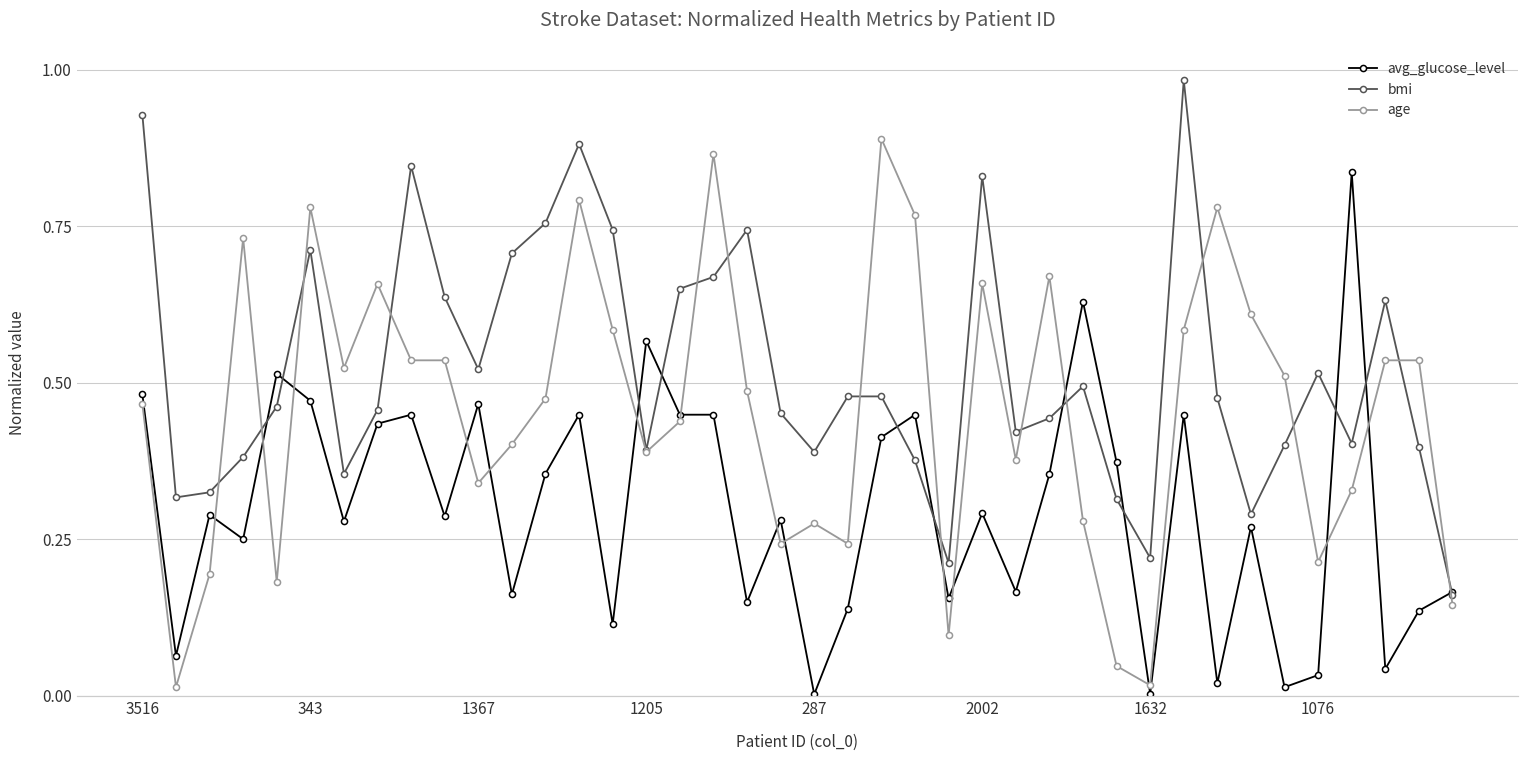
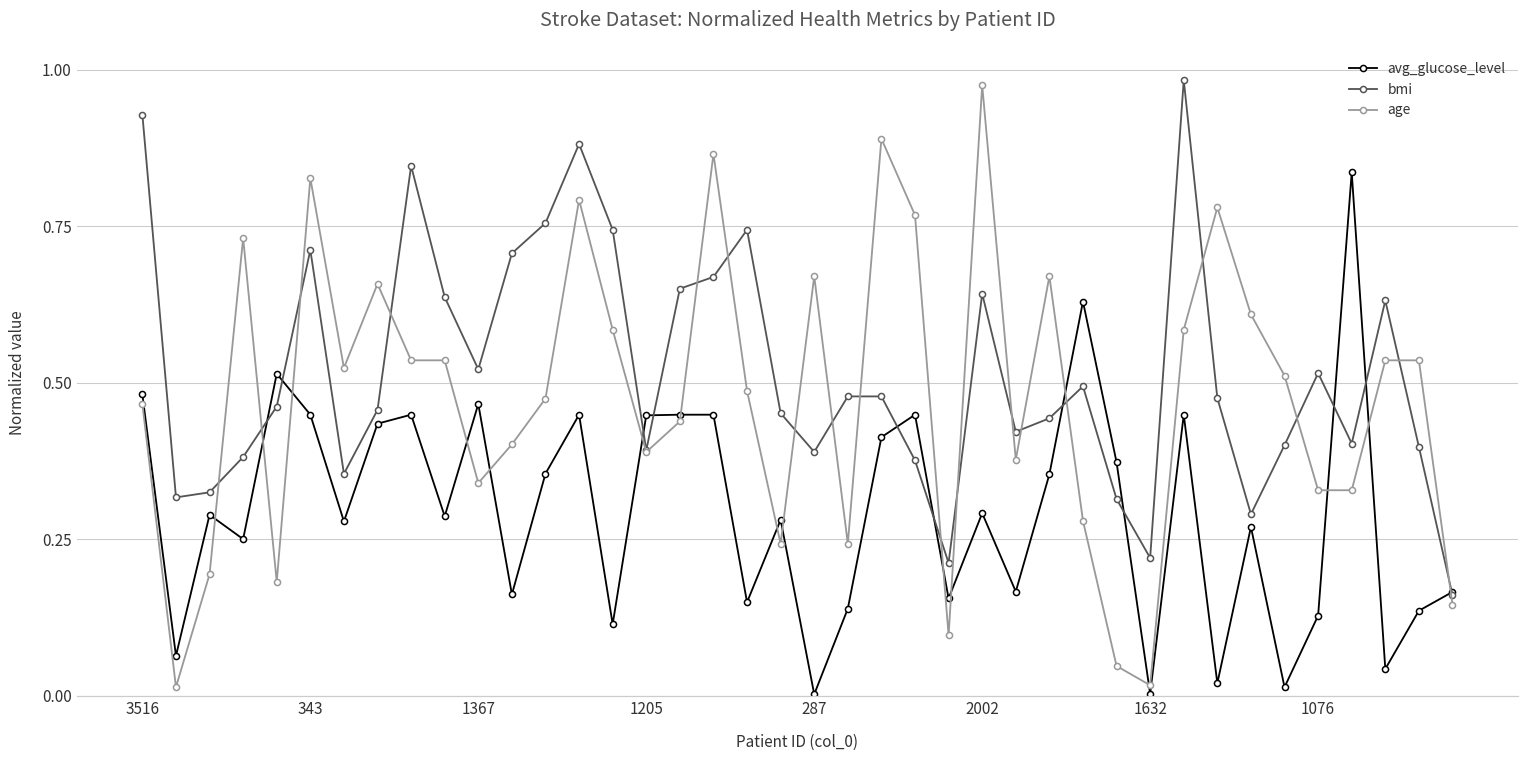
avg_glucose_level, 343: 0.47 -> 0.45
age, 343: 0.78 -> 0.83
avg_glucose_level, 1205: 0.57 -> 0.45
age, 287: 0.28 -> 0.67
bmi, 2002: 0.83 -> 0.64
age, 2002: 0.66 -> 0.98
avg_glucose_level, 1076: 0.03 -> 0.13
age, 1076: 0.21 -> 0.33
